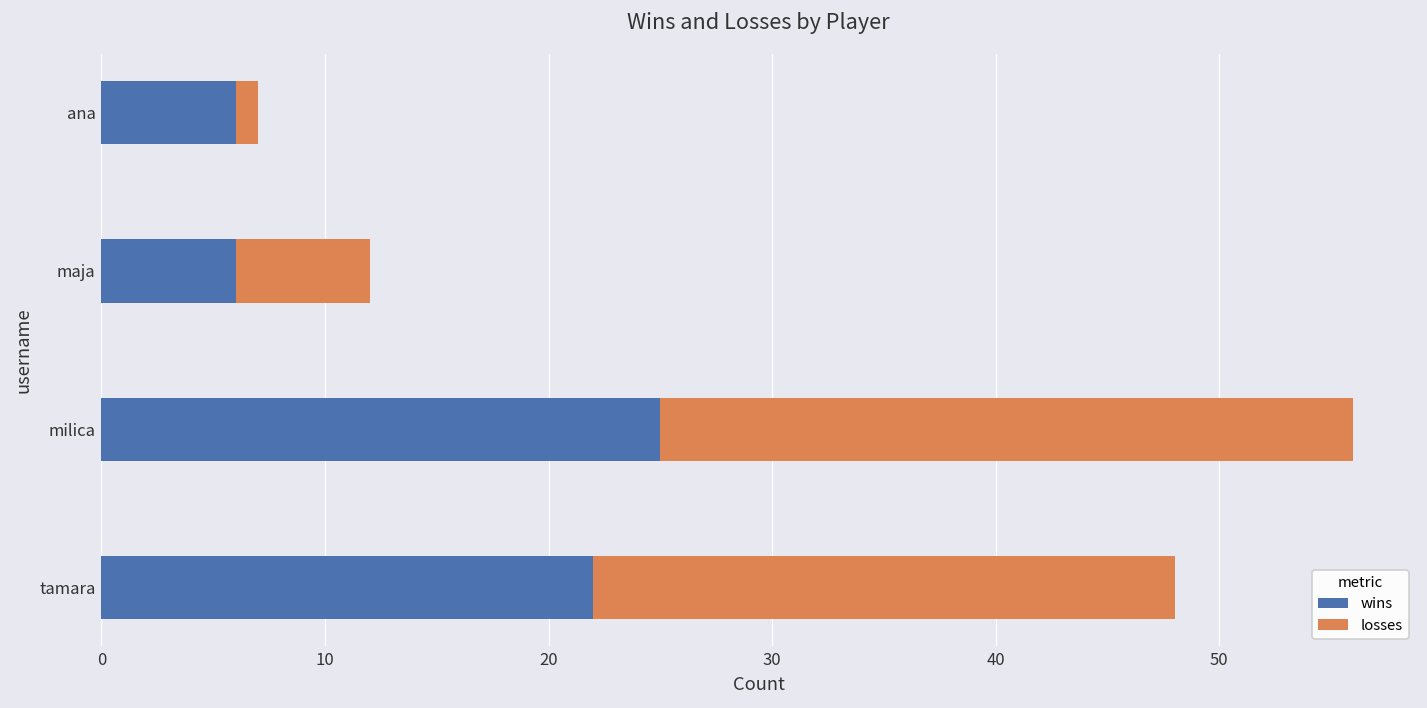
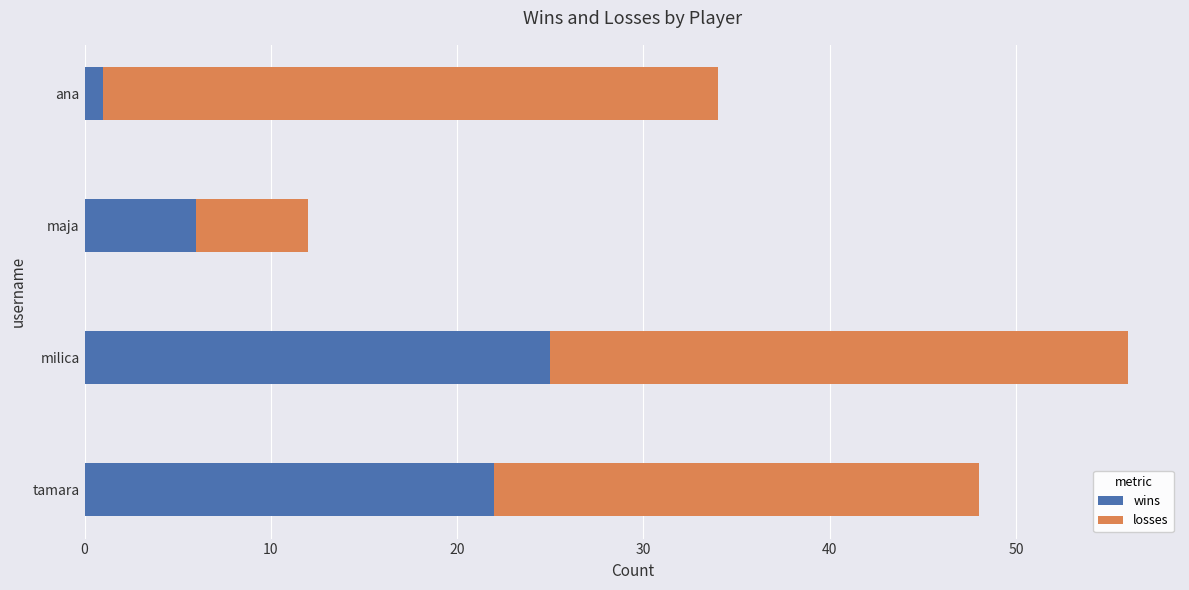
wins, ana: 6 -> 1
losses, ana: 1 -> 33
